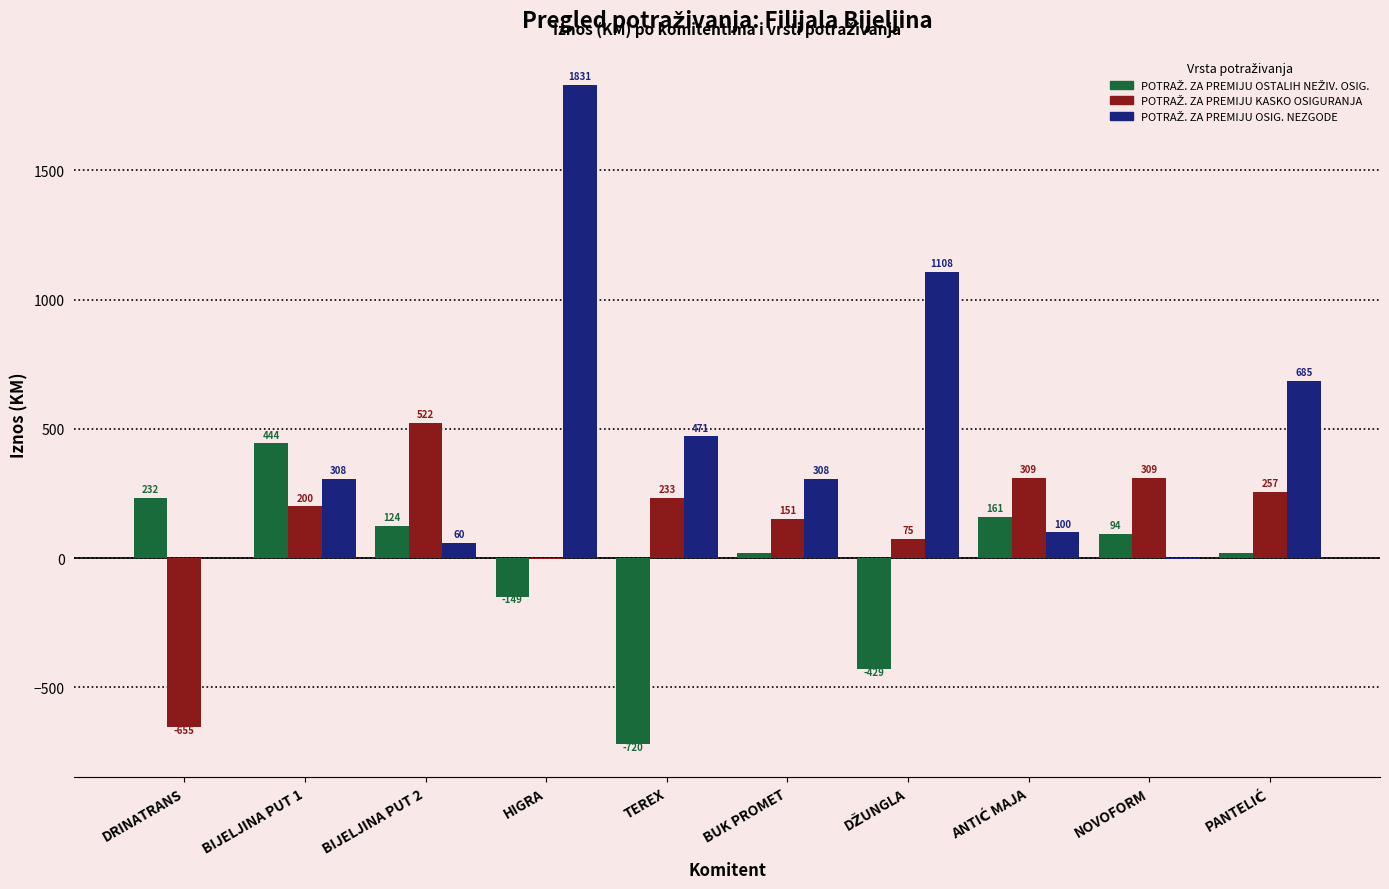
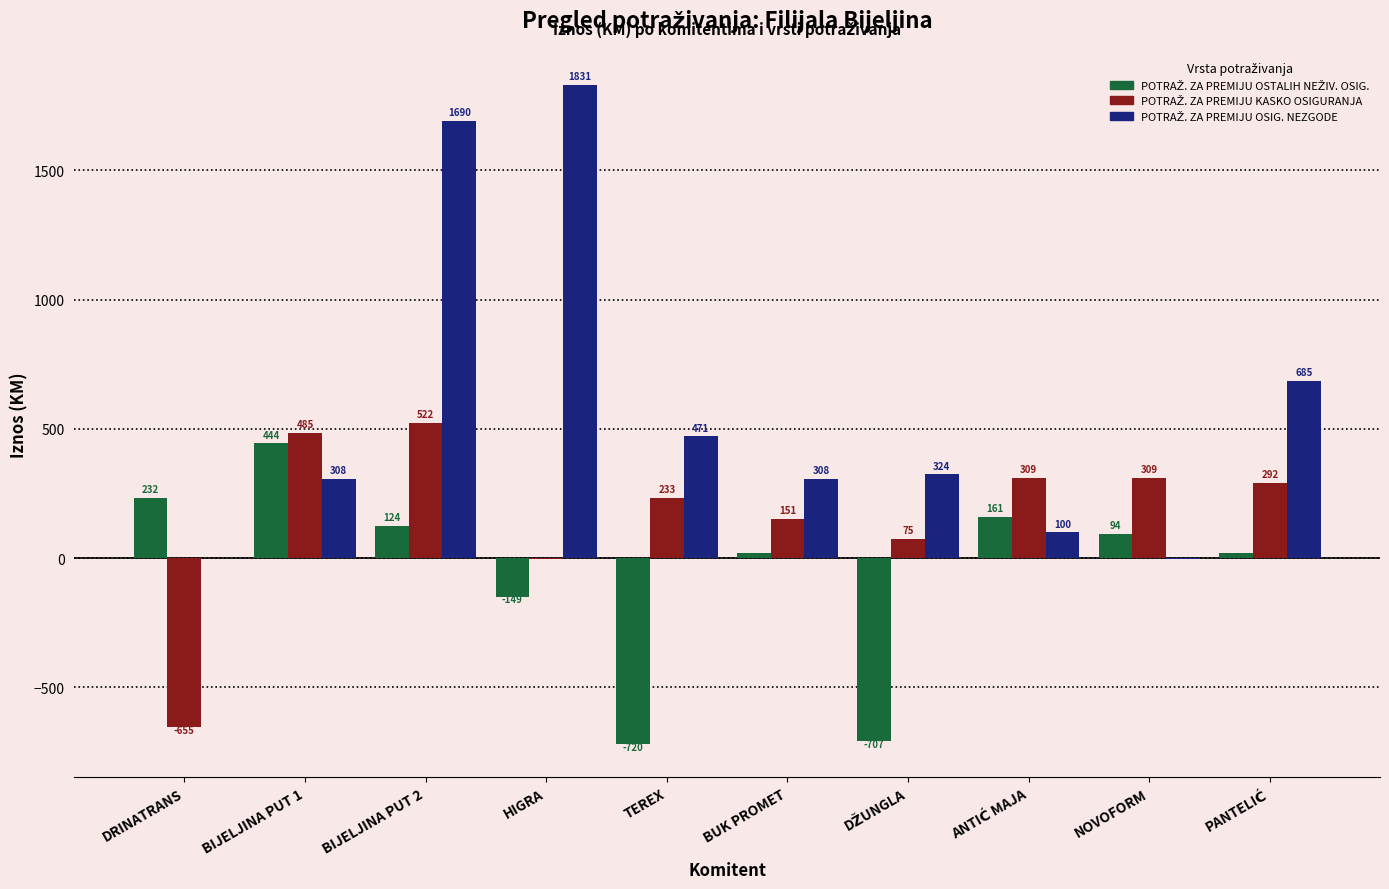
POTRAŽ. ZA PREMIJU KASKO OSIGURANJA, BIJELJINA PUT 1: 200 -> 485
POTRAŽ. ZA PREMIJU OSIG. NEZGODE, BIJELJINA PUT 2: 60 -> 1690
POTRAŽ. ZA PREMIJU OSTALIH NEŽIV. OSIG., DŽUNGLA: -429 -> -707
POTRAŽ. ZA PREMIJU OSIG. NEZGODE, DŽUNGLA: 1108 -> 324
POTRAŽ. ZA PREMIJU KASKO OSIGURANJA, PANTELIĆ: 257 -> 292
